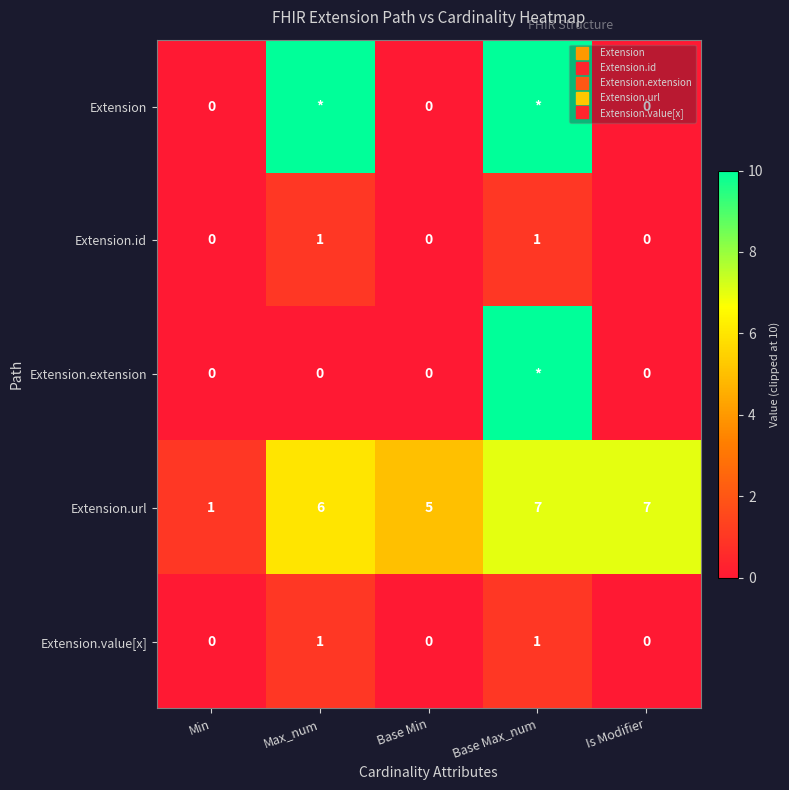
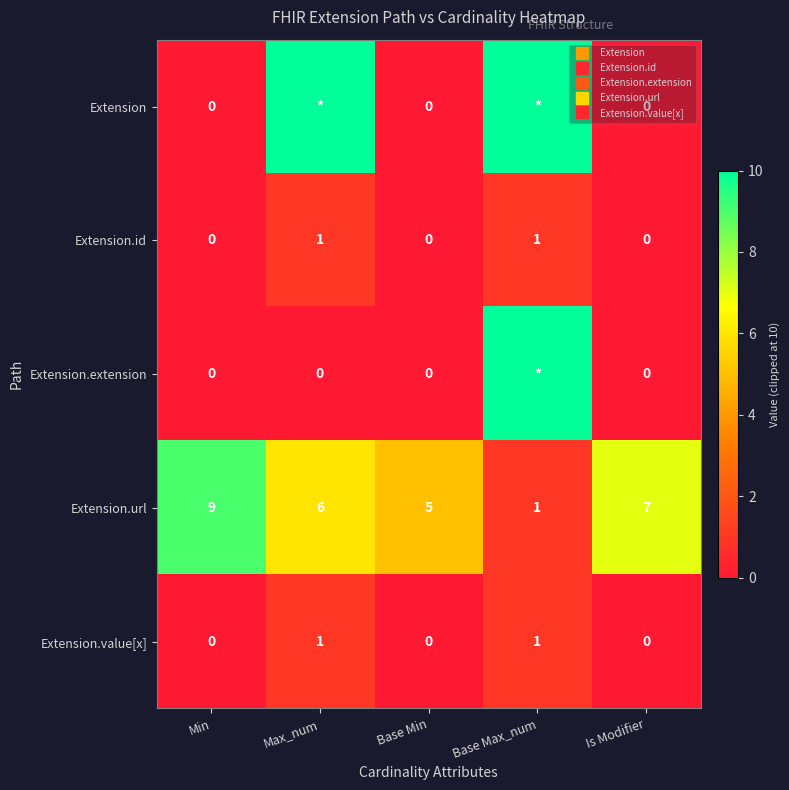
Extension.url, Min: 1 -> 9
Extension.url, Base Max_num: 7 -> 1
